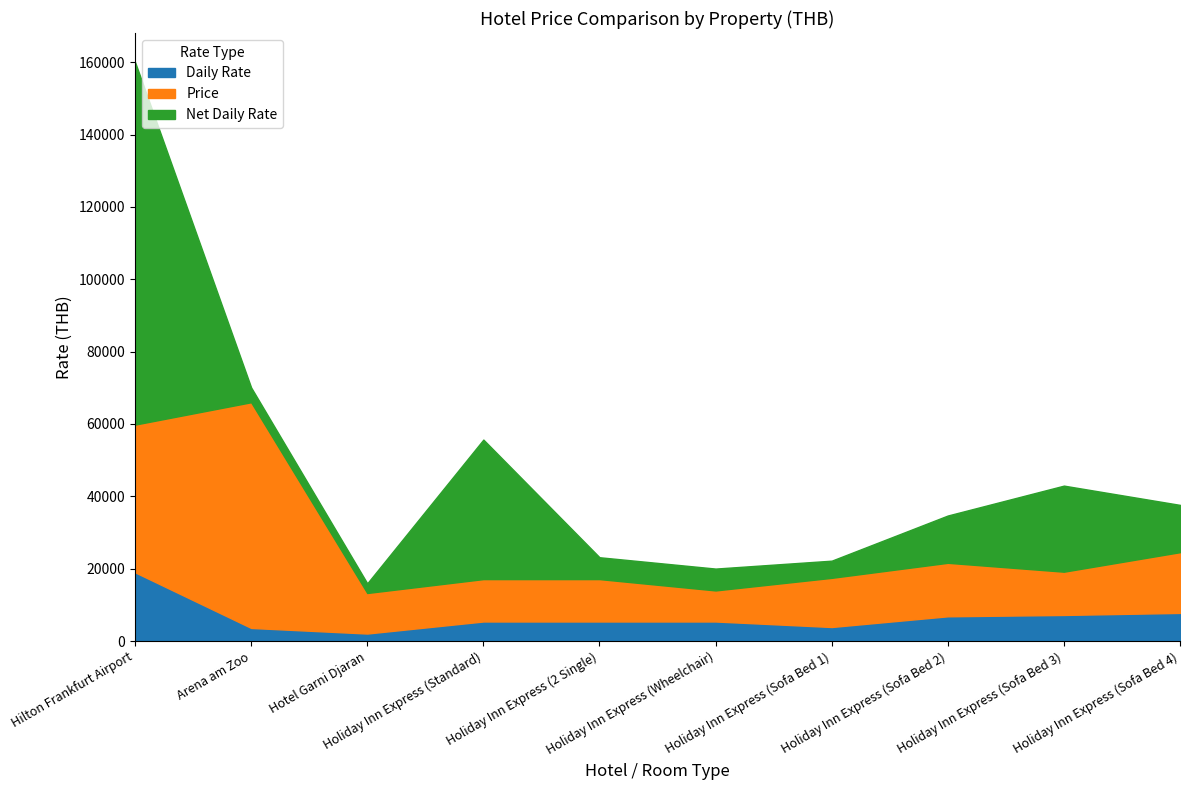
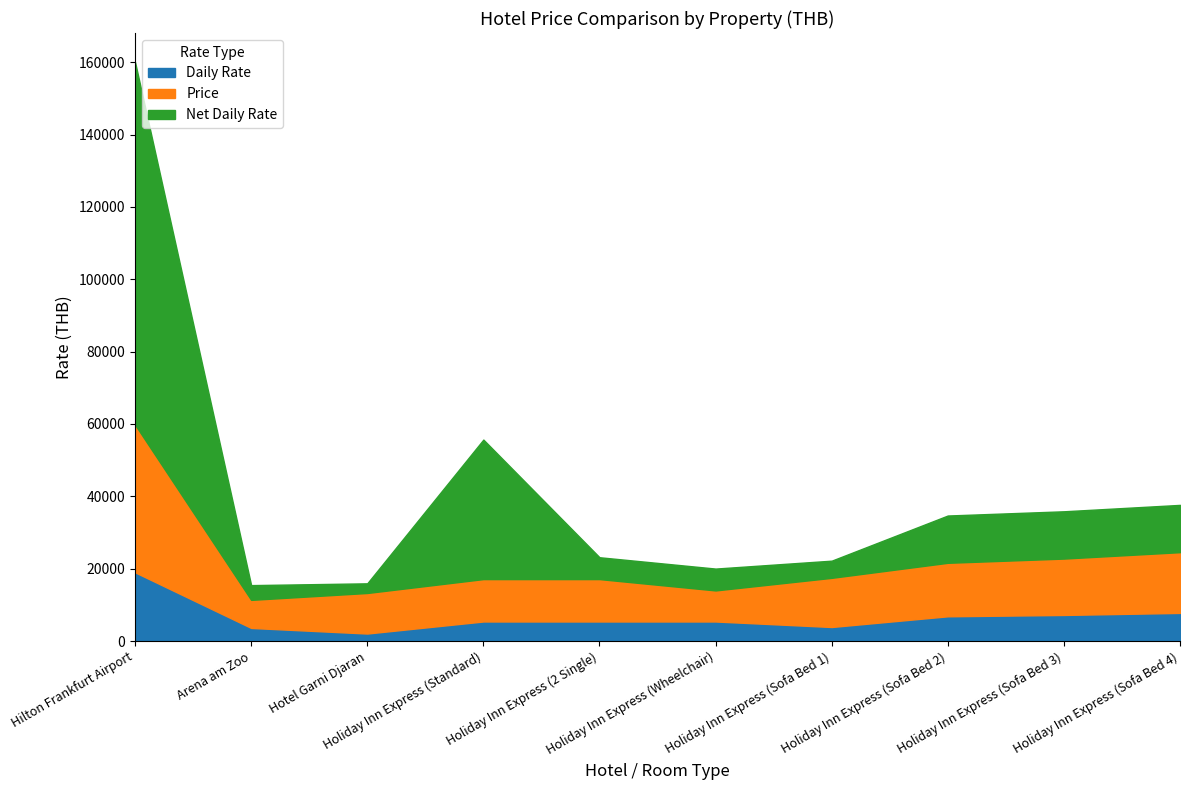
Price, Arena am Zoo: 62000 -> 8000
Price, Holiday Inn Express (Sofa Bed 3): 12000 -> 16000
Net Daily Rate, Holiday Inn Express (Sofa Bed 3): 24000 -> 13000
